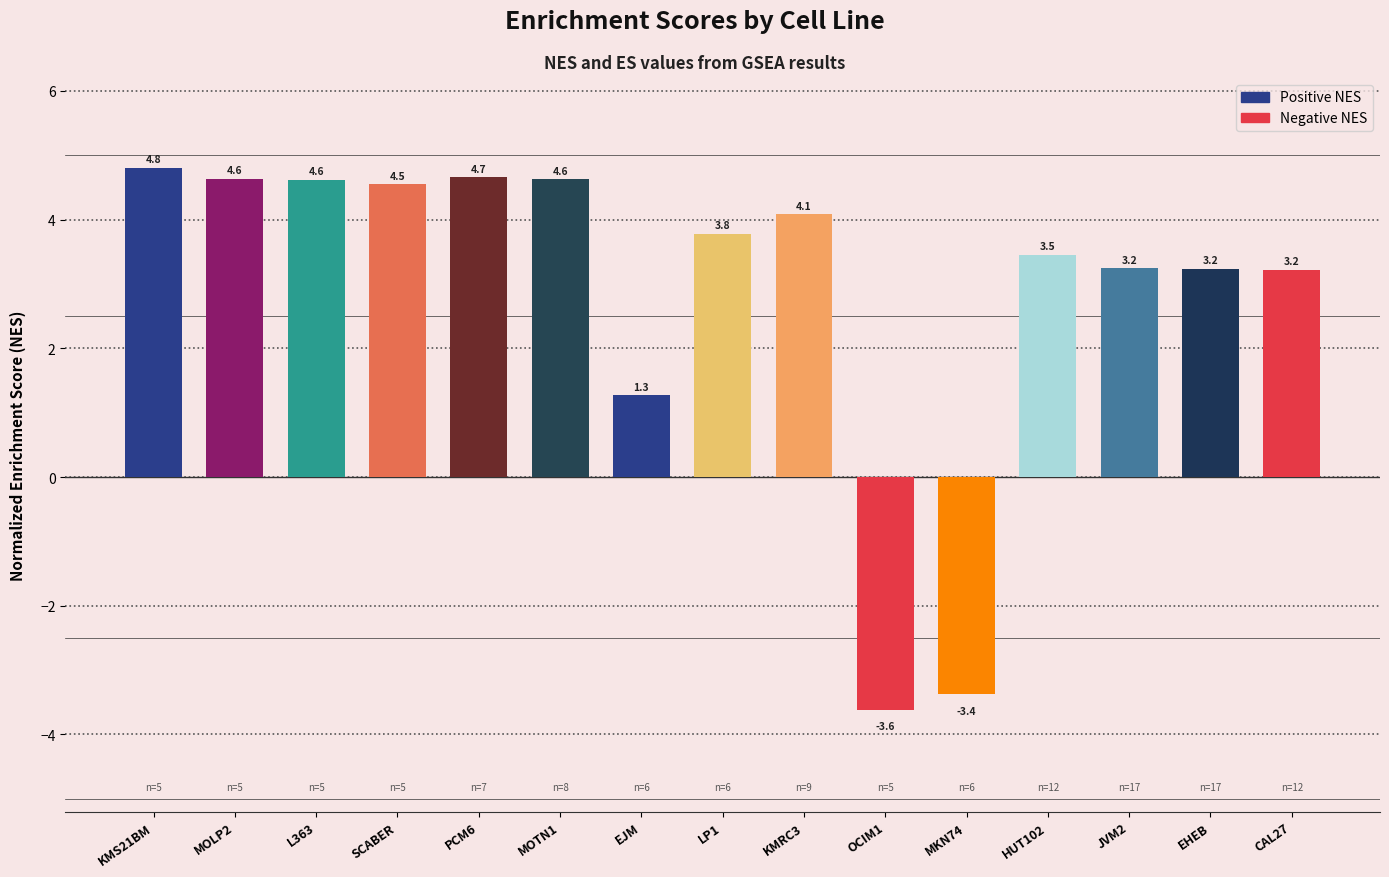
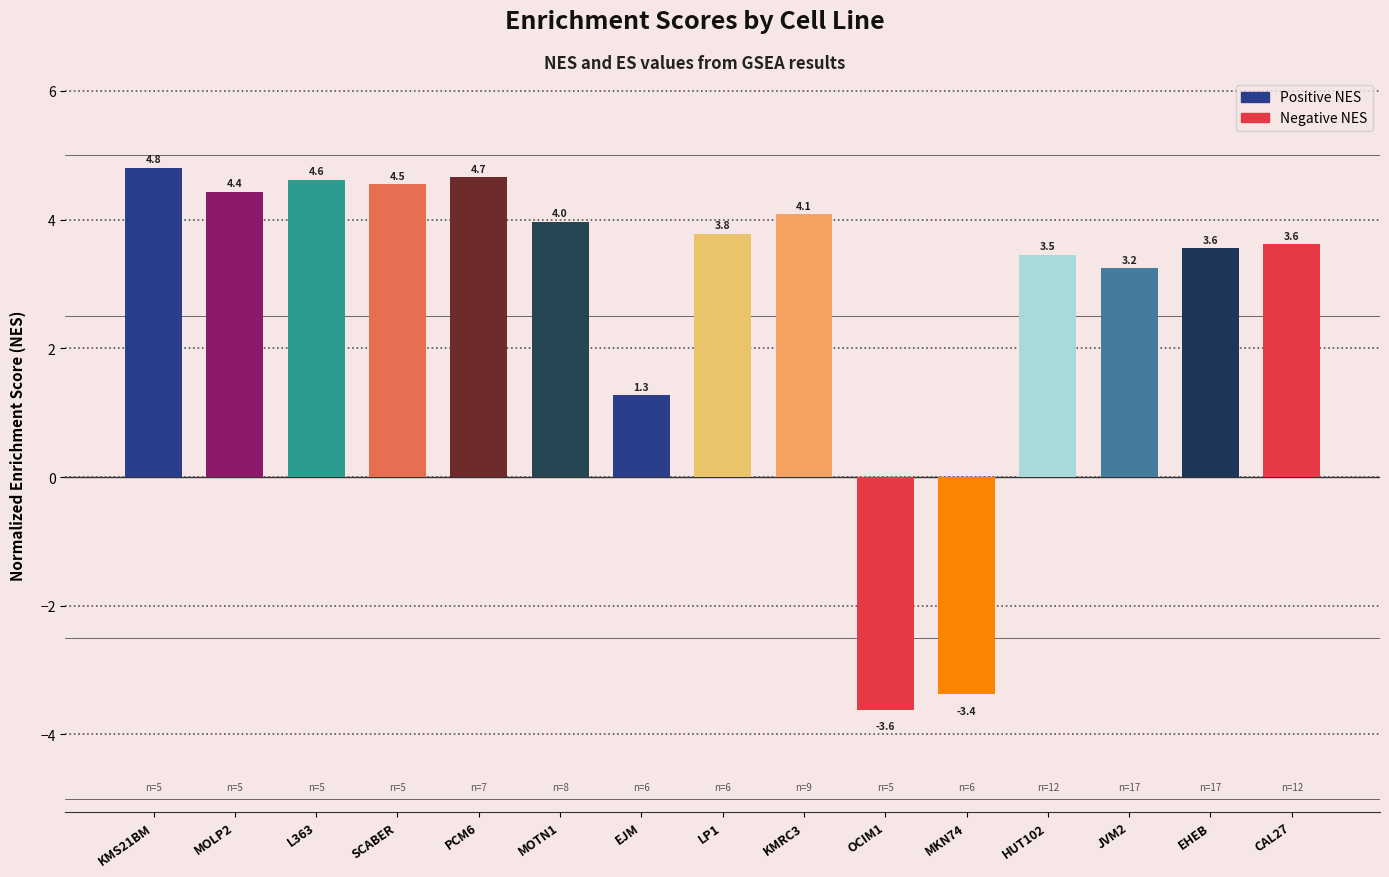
MOLP2: 4.6 -> 4.4
MOTN1: 4.6 -> 4.0
EHEB: 3.2 -> 3.6
CAL27: 3.2 -> 3.6
